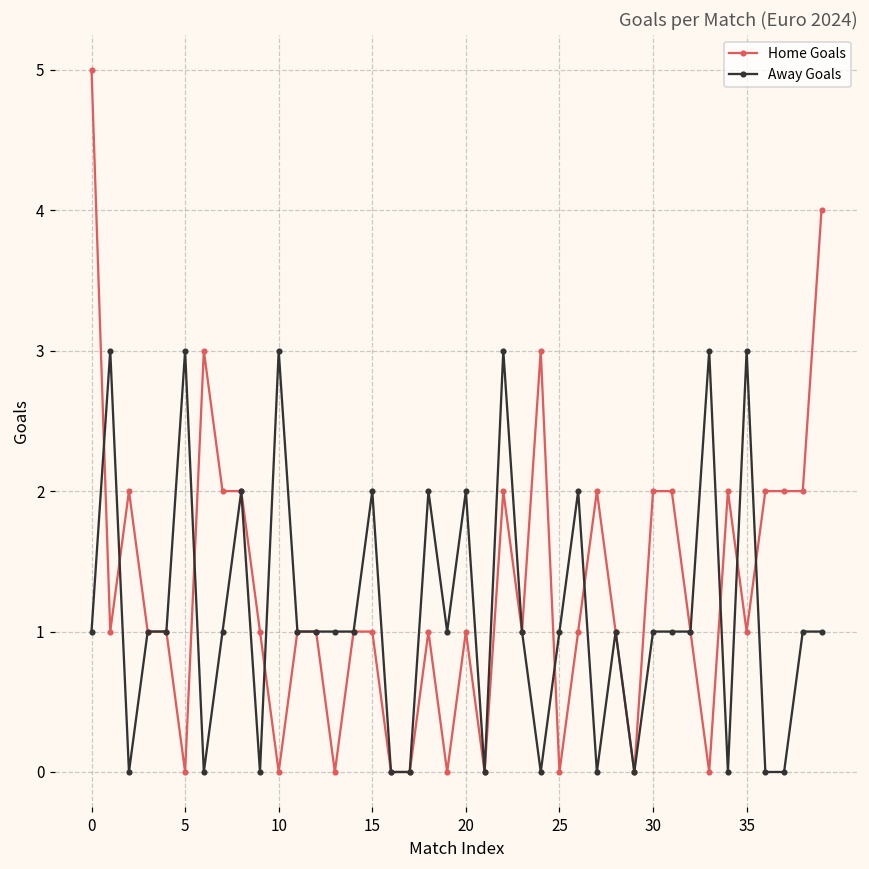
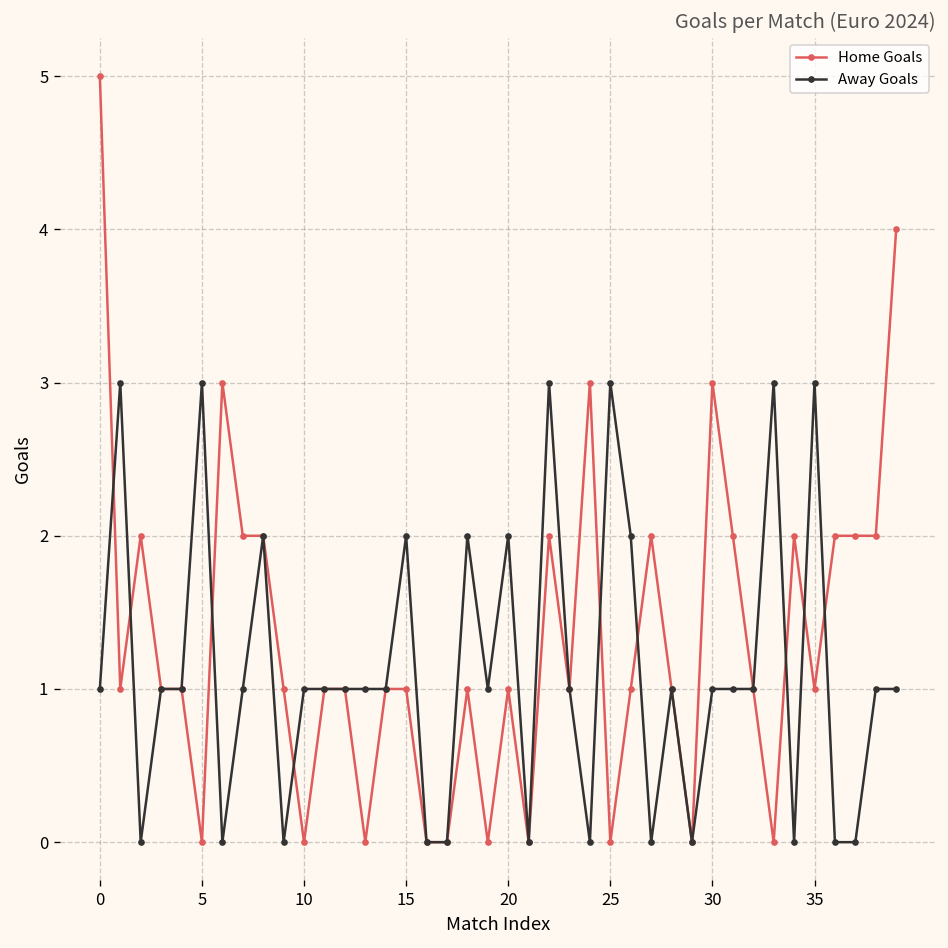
Away Goals, 10: 3 -> 1
Away Goals, 25: 1 -> 3
Home Goals, 30: 2 -> 3
